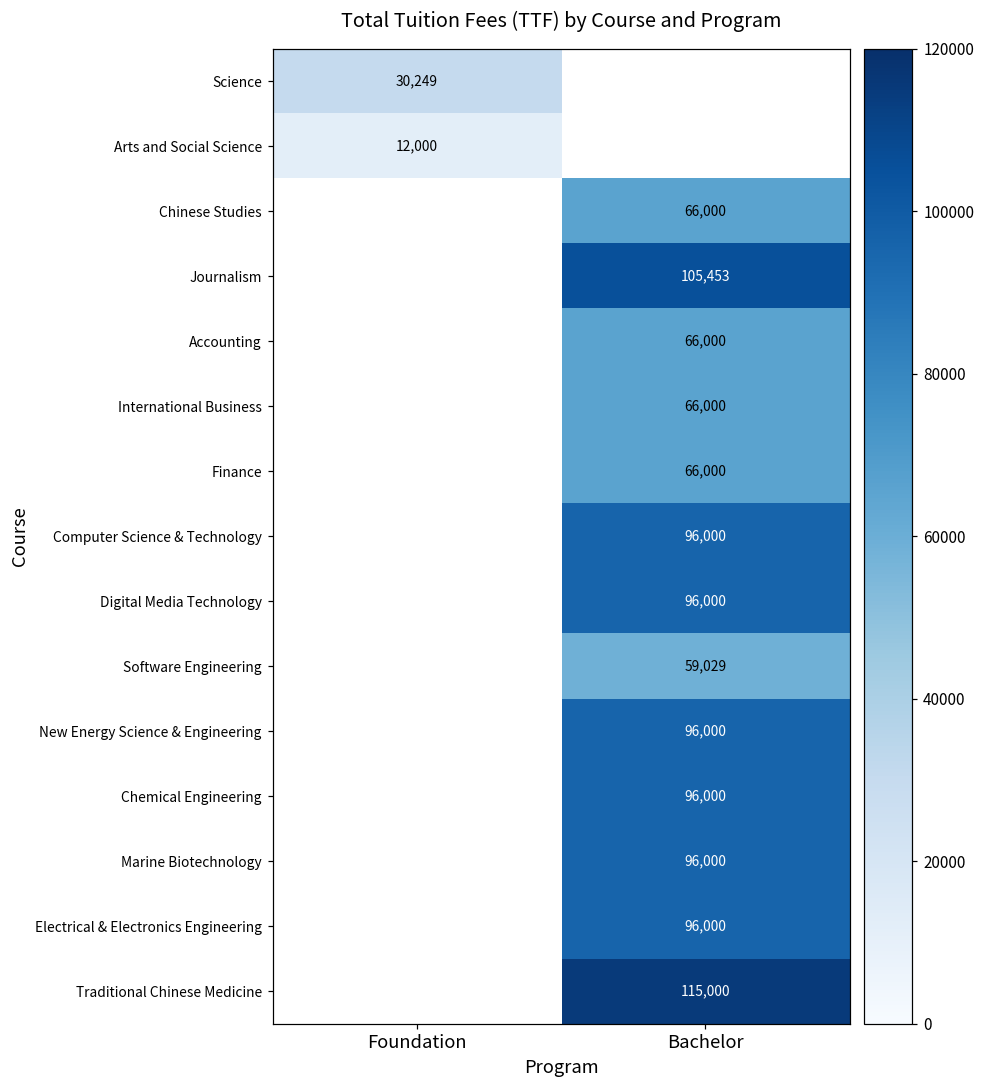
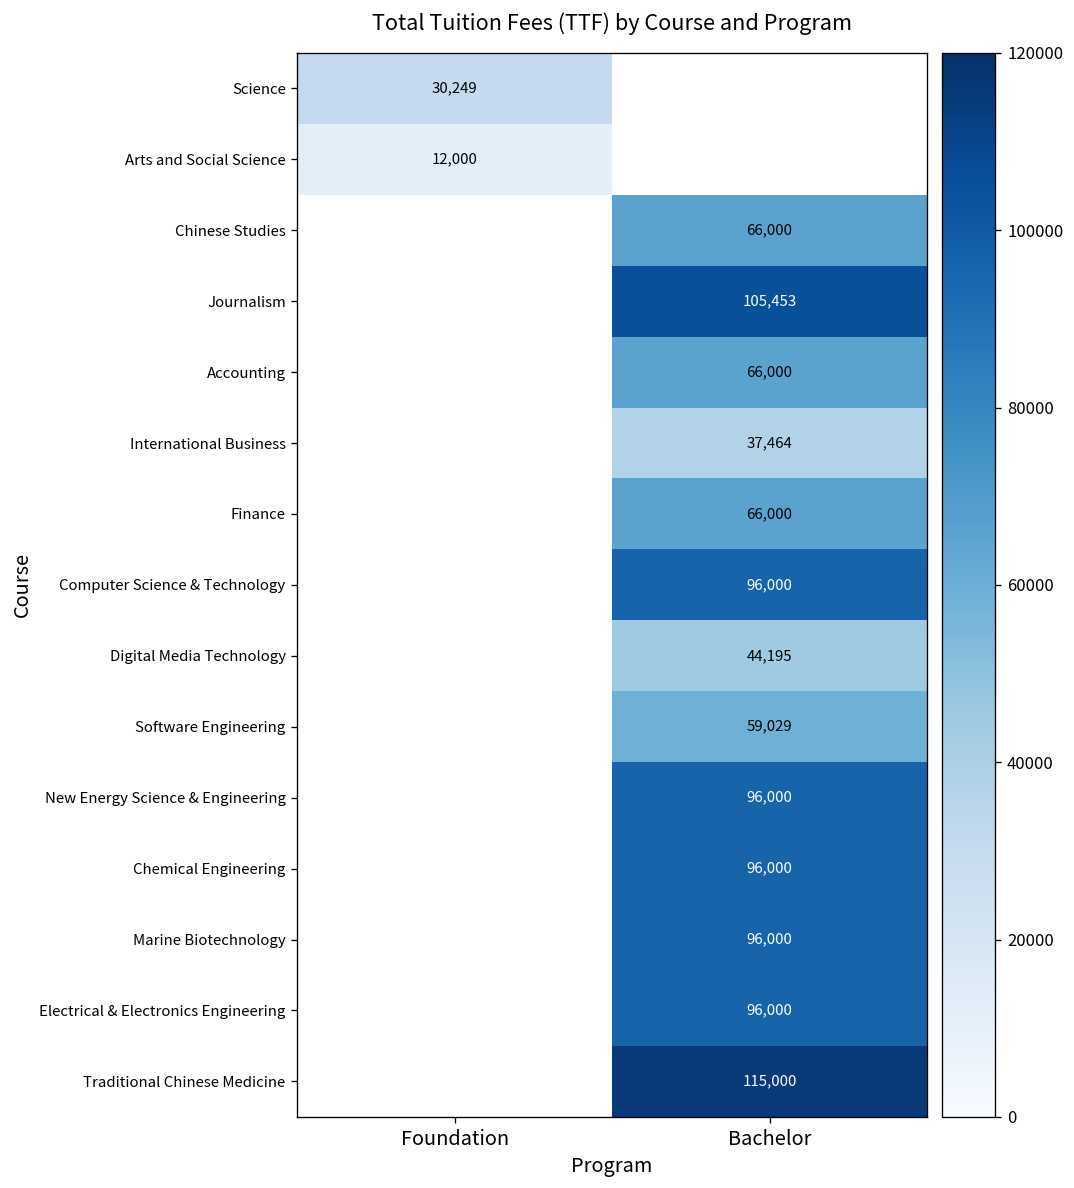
International Business, Bachelor: 66,000 -> 37,464
Digital Media Technology, Bachelor: 96,000 -> 44,195
